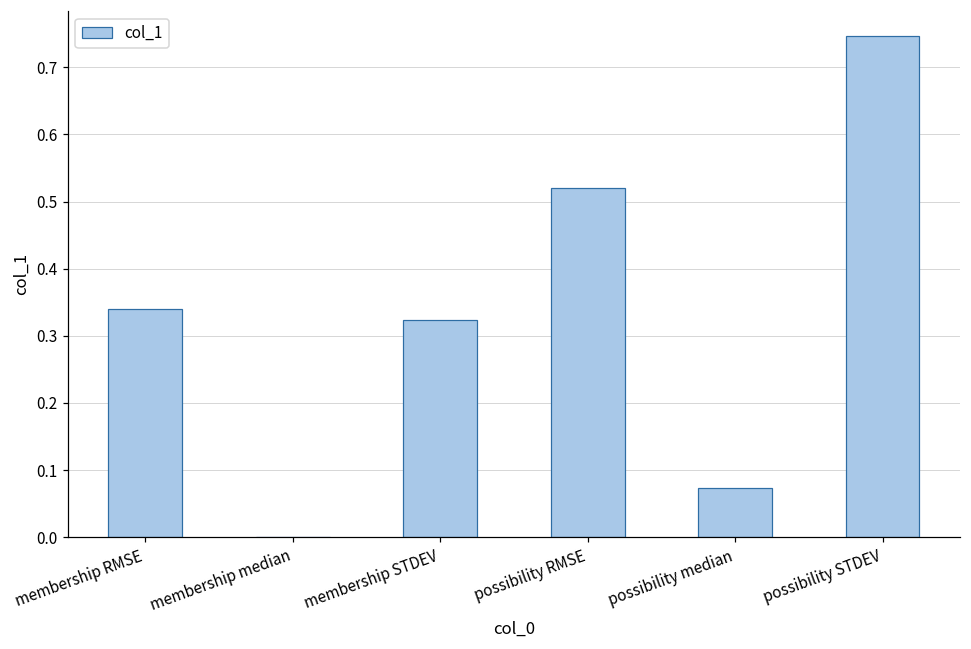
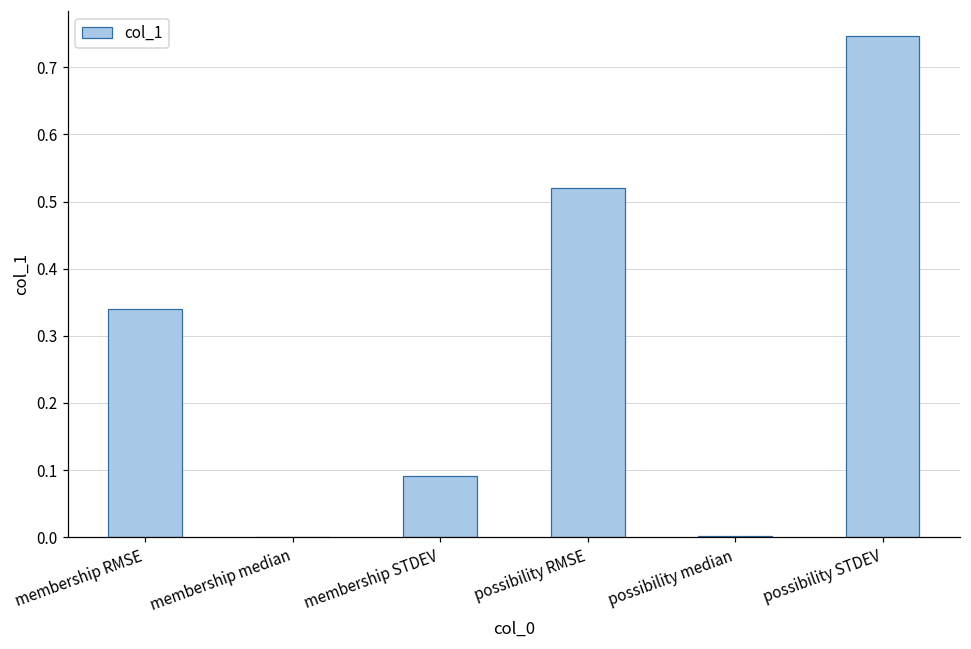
membership STDEV: 0.32 -> 0.09
possibility median: 0.07 -> 0.00
